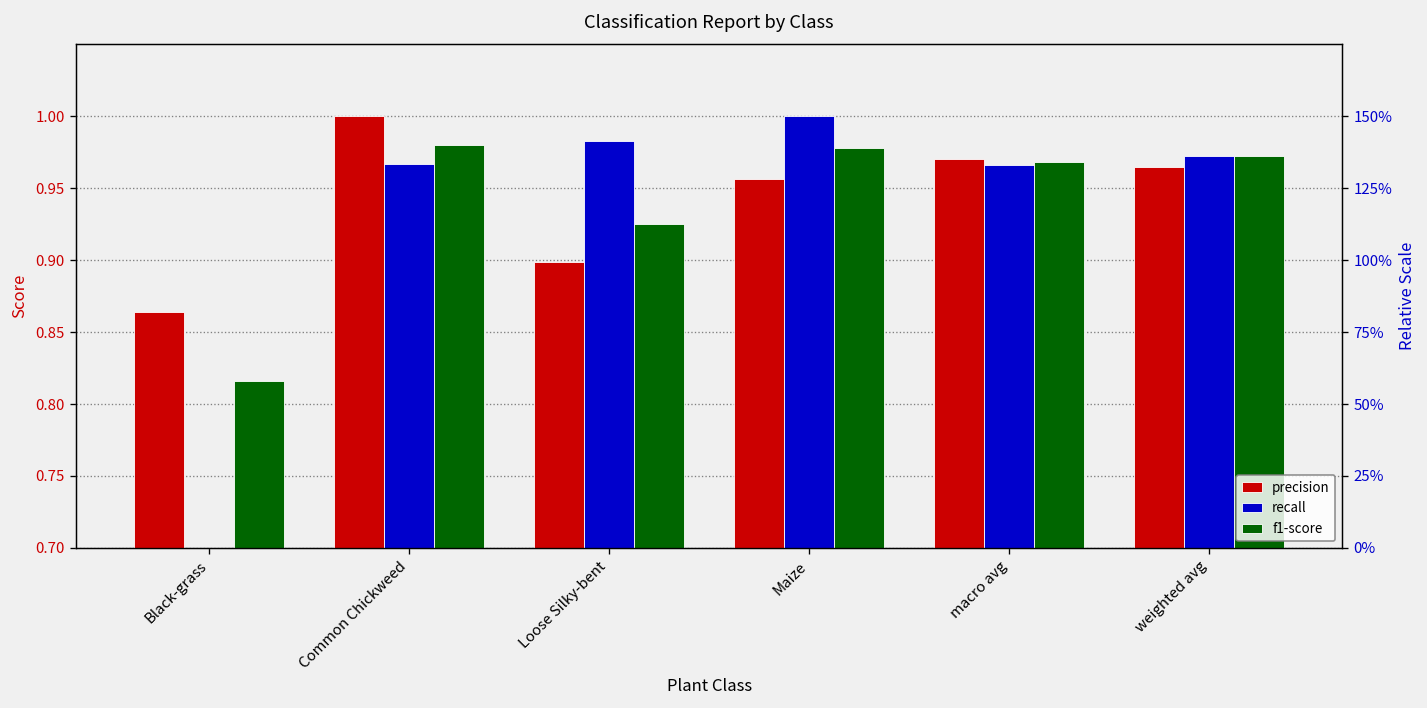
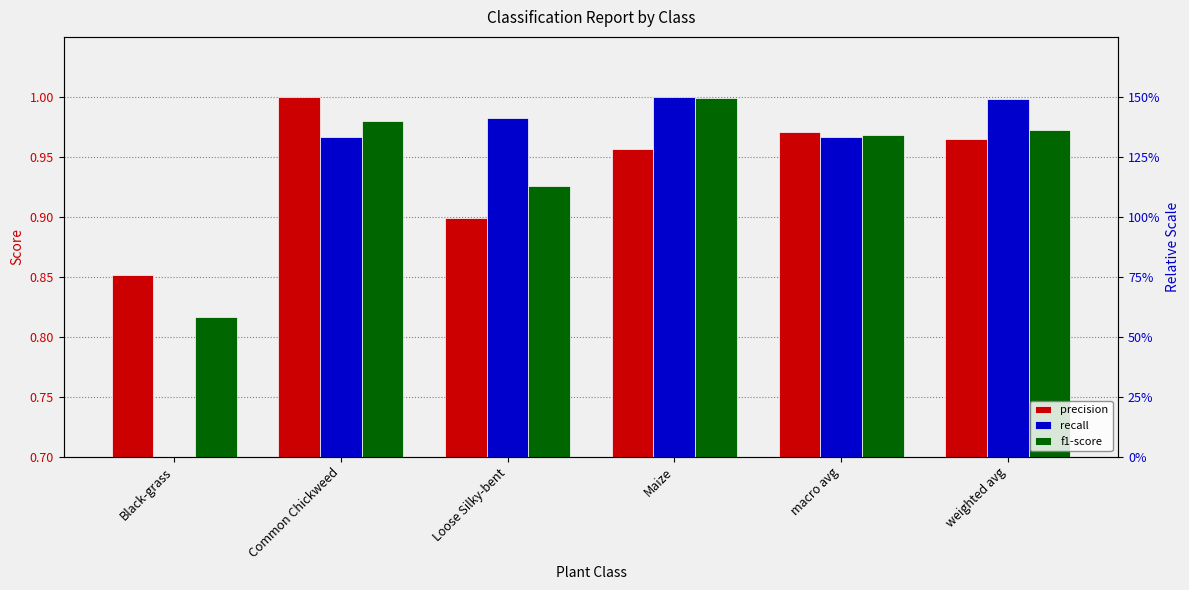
precision, Black-grass: 0.864 -> 0.852
f1-score, Maize: 0.978 -> 0.999
recall, weighted avg: 0.973 -> 0.998
